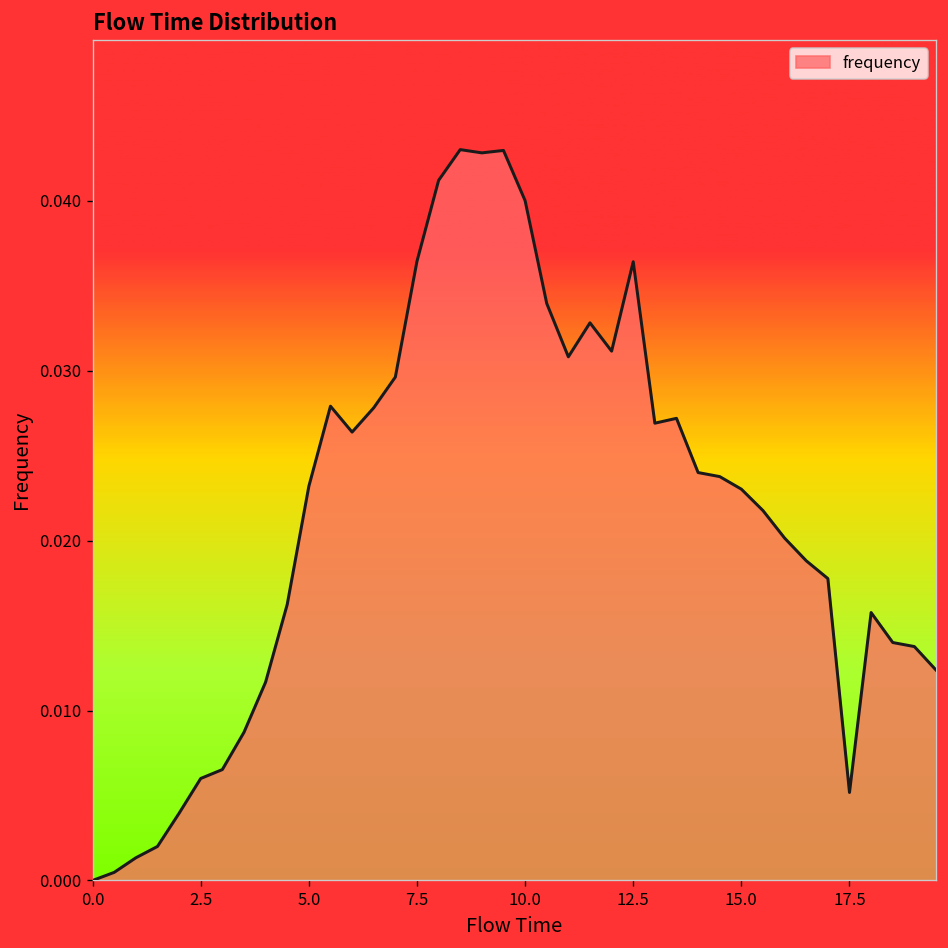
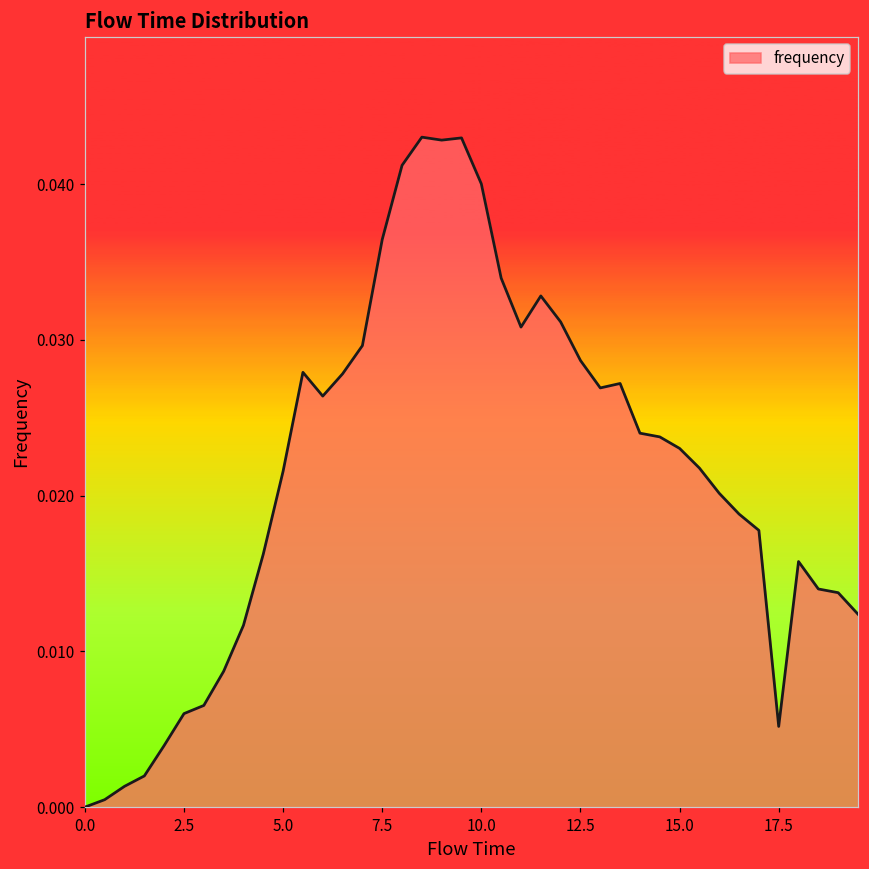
5.0: 0.0232 -> 0.0216
12.5: 0.0364 -> 0.0287
